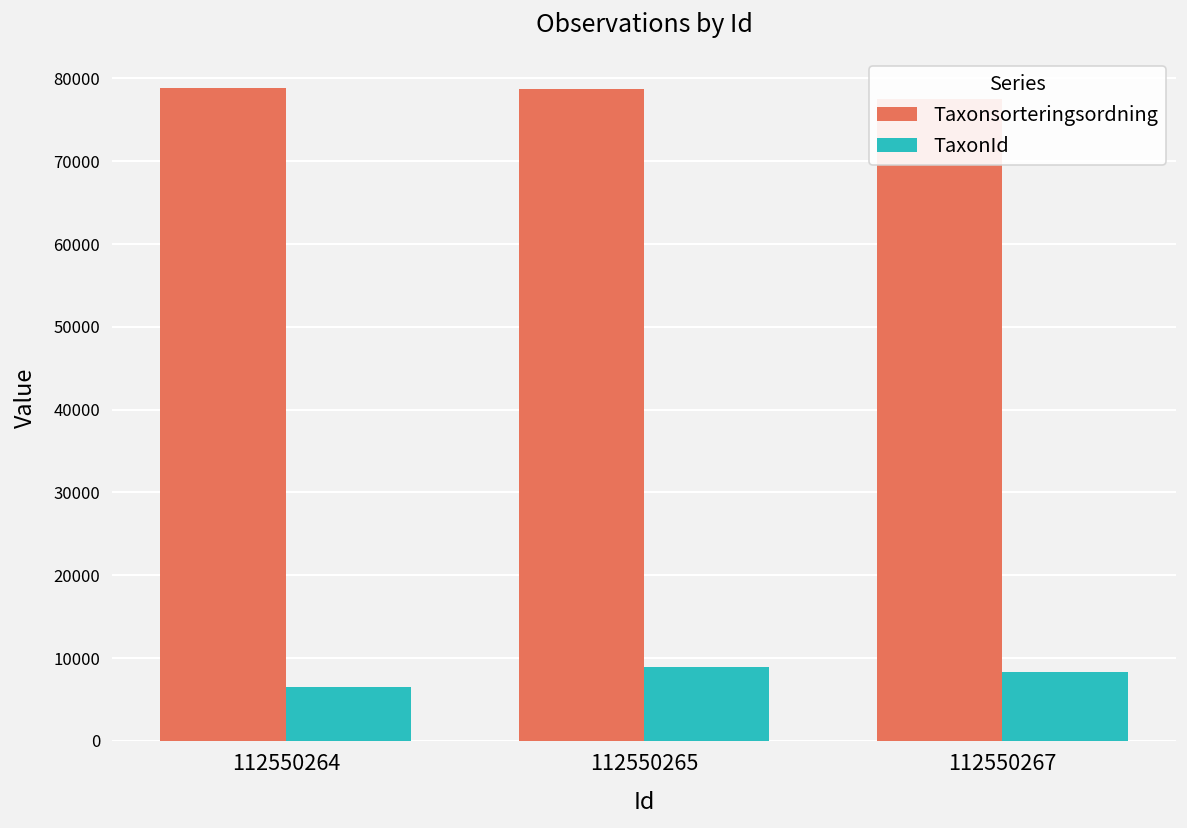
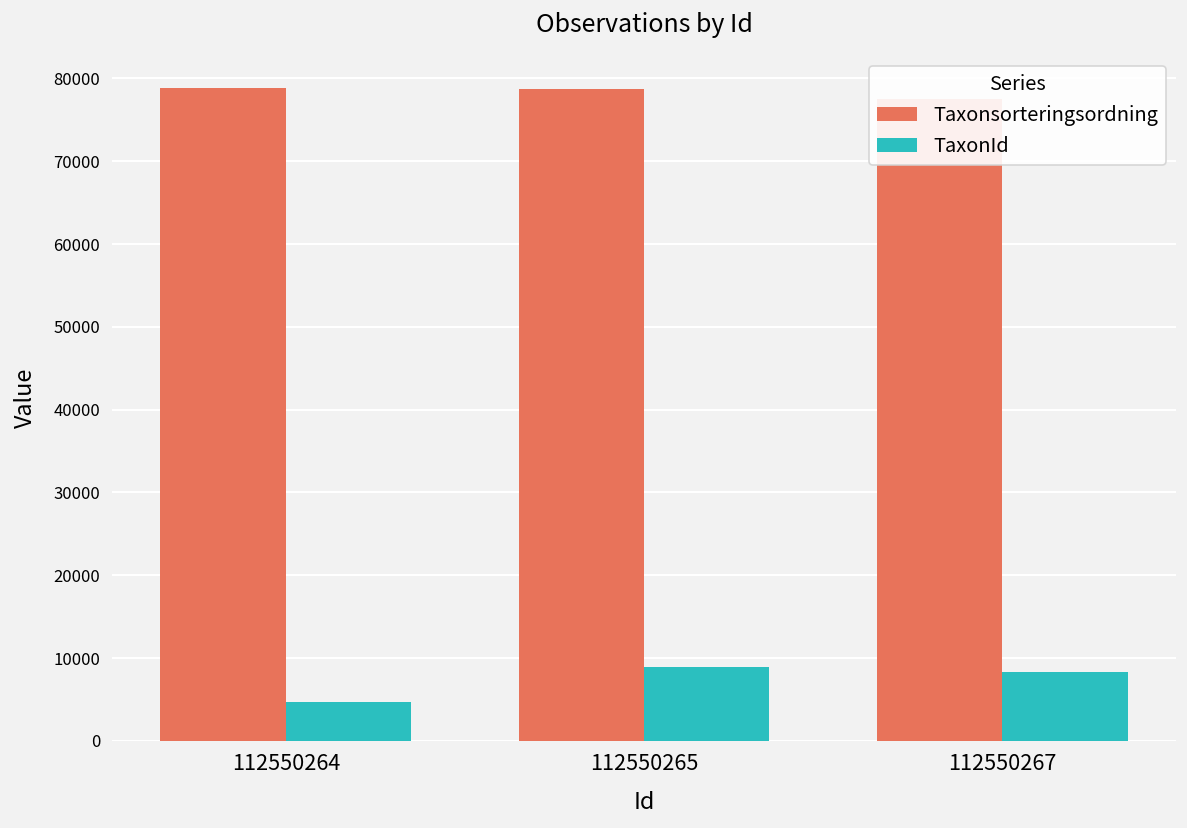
TaxonId, 112550264: 6000 -> 5000
